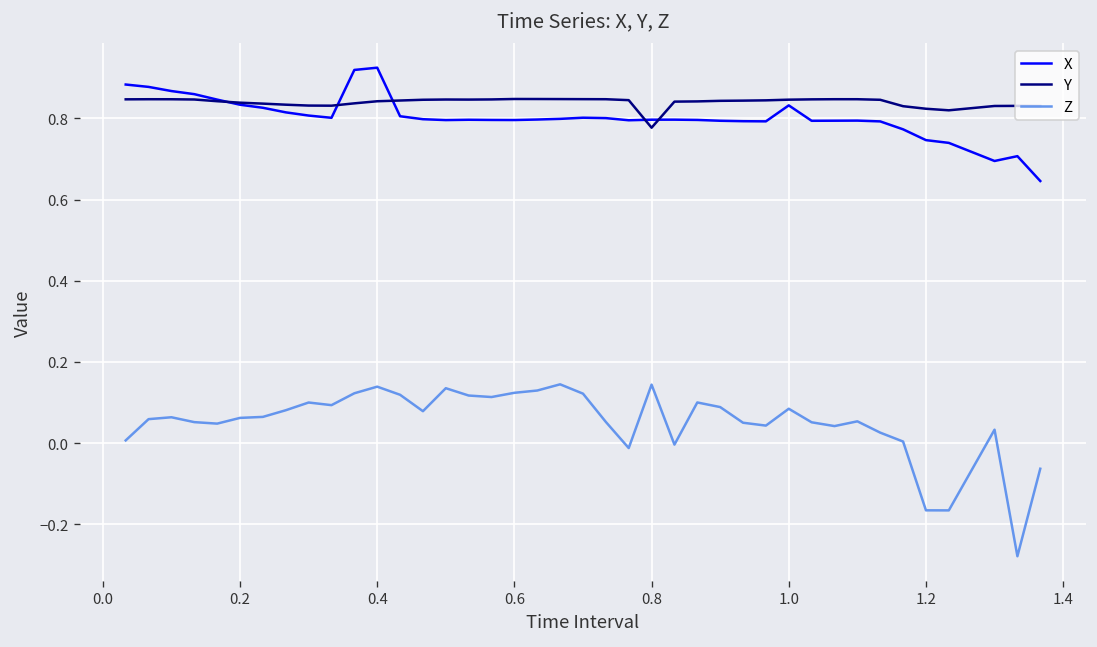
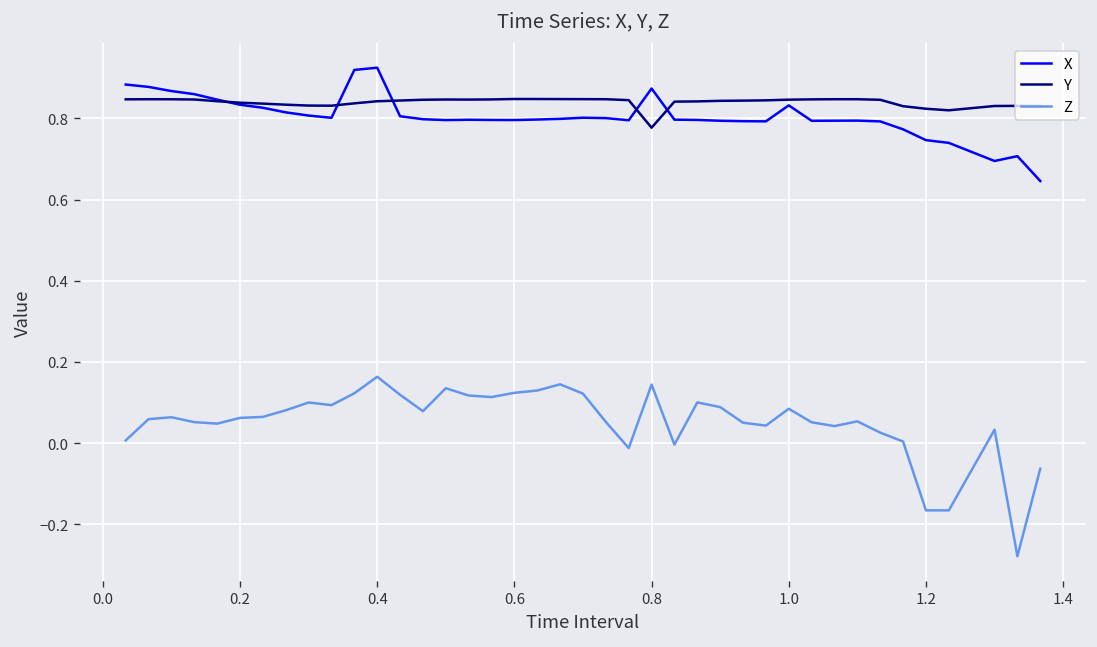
Z, 0.4: 0.14 -> 0.16
X, 0.8: 0.80 -> 0.87
